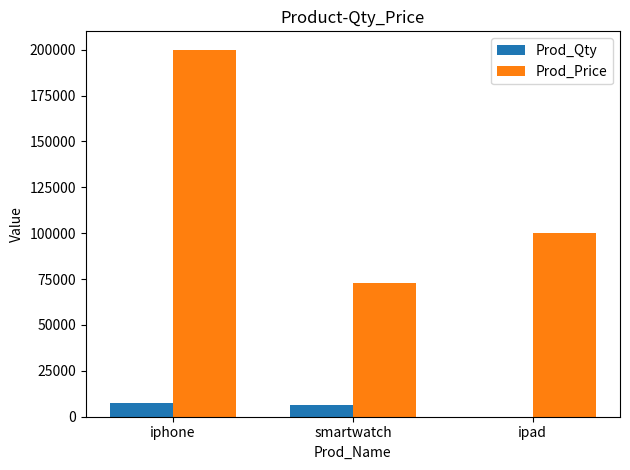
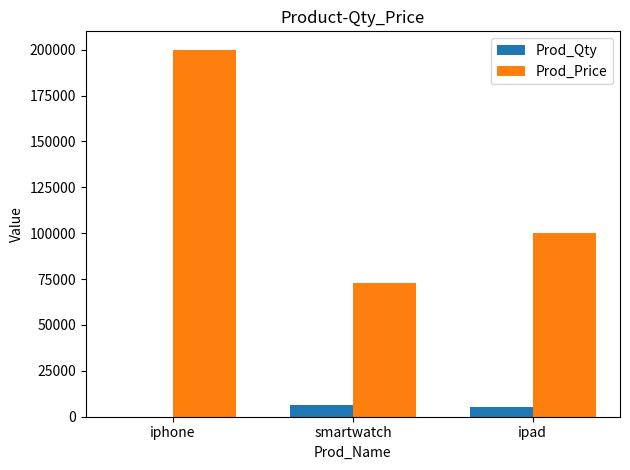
Prod_Qty, iphone: 7000 -> 0
Prod_Qty, ipad: 0 -> 5000
